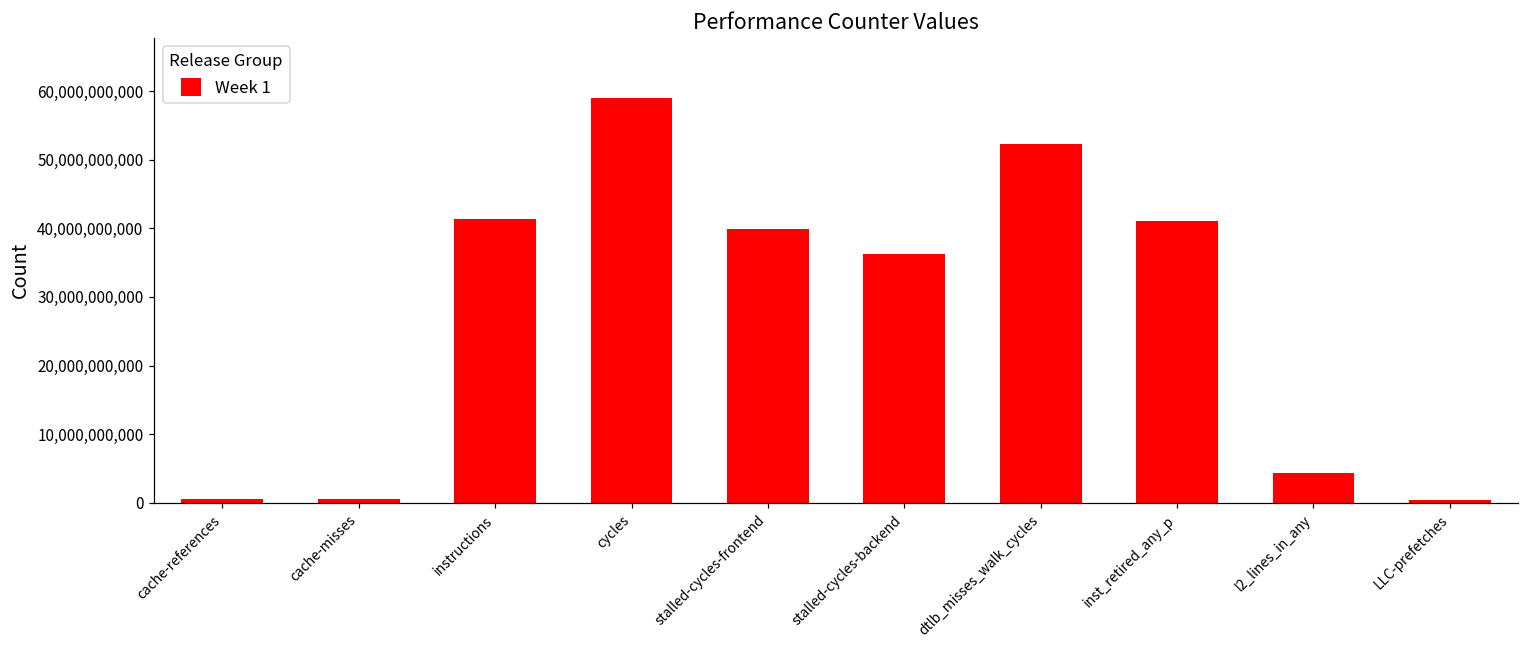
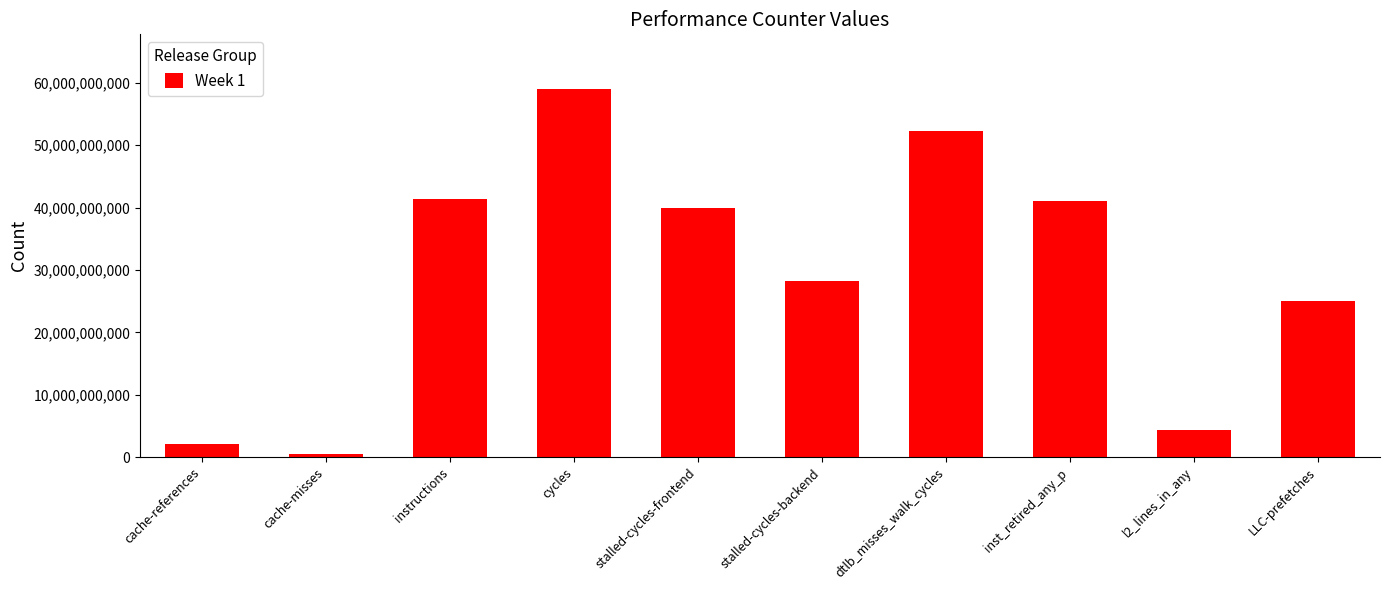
cache-references: 1,000,000,000 -> 2,000,000,000
stalled-cycles-backend: 36,000,000,000 -> 28,000,000,000
LLC-prefetches: 0 -> 25,000,000,000
